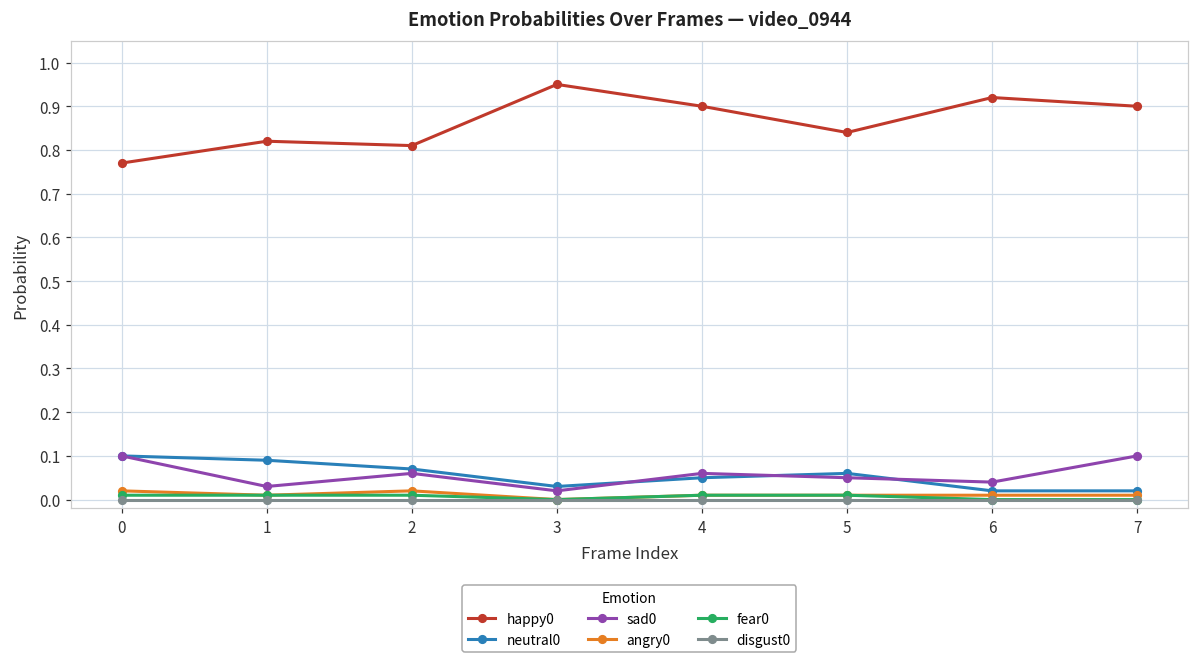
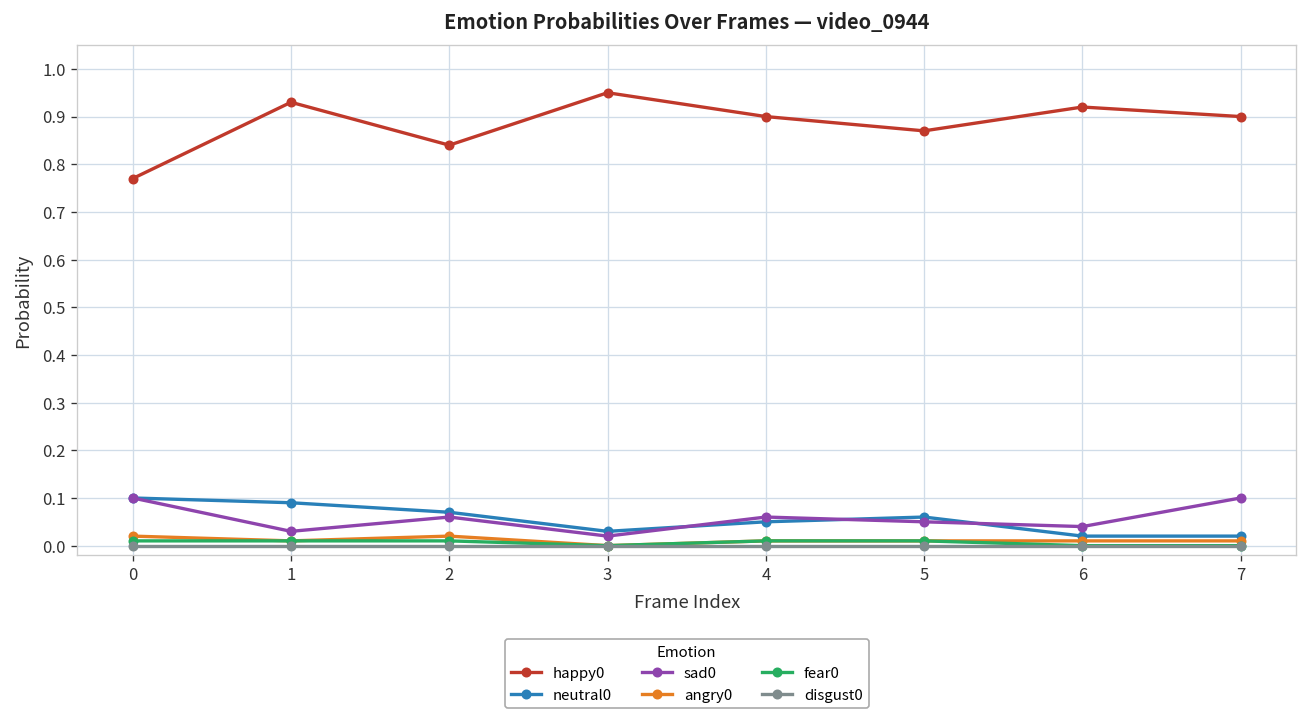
happy0, 1: 0.82 -> 0.93
happy0, 2: 0.81 -> 0.84
happy0, 5: 0.84 -> 0.87
